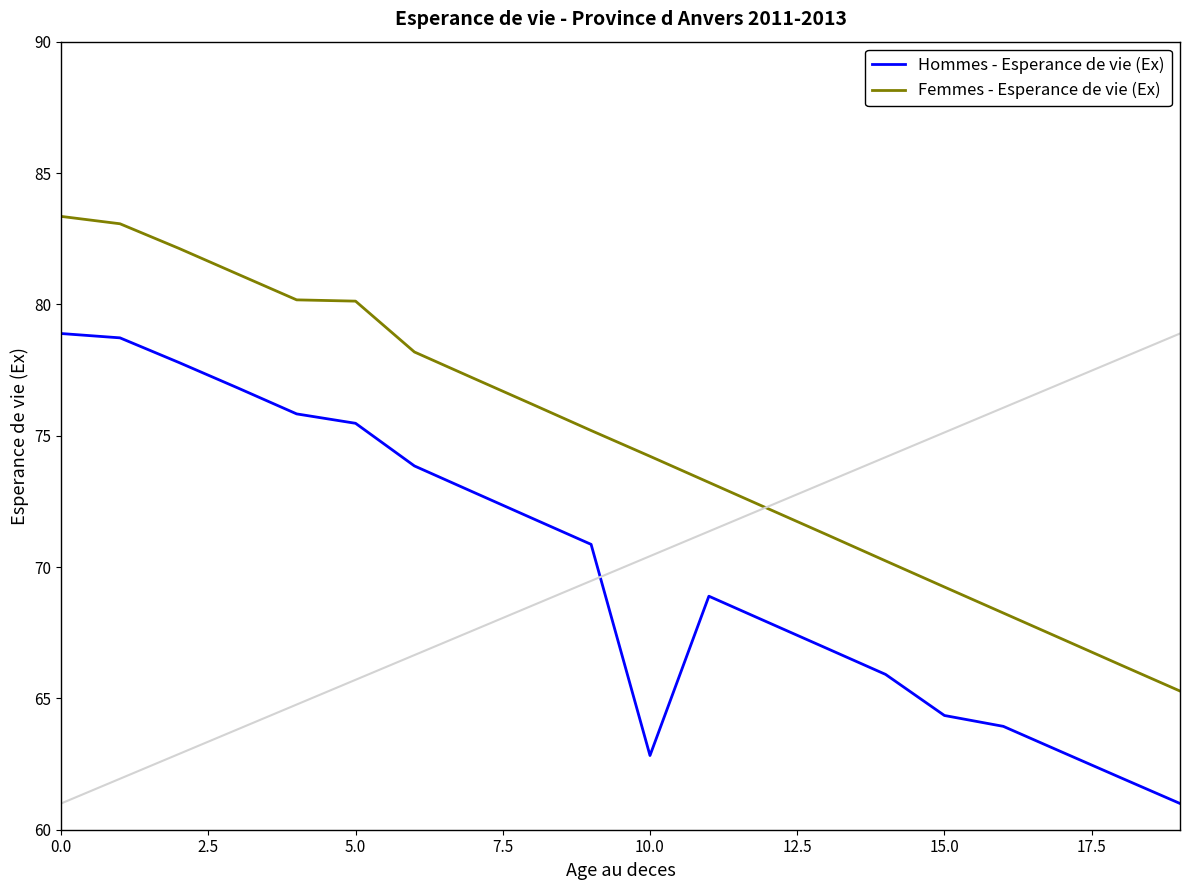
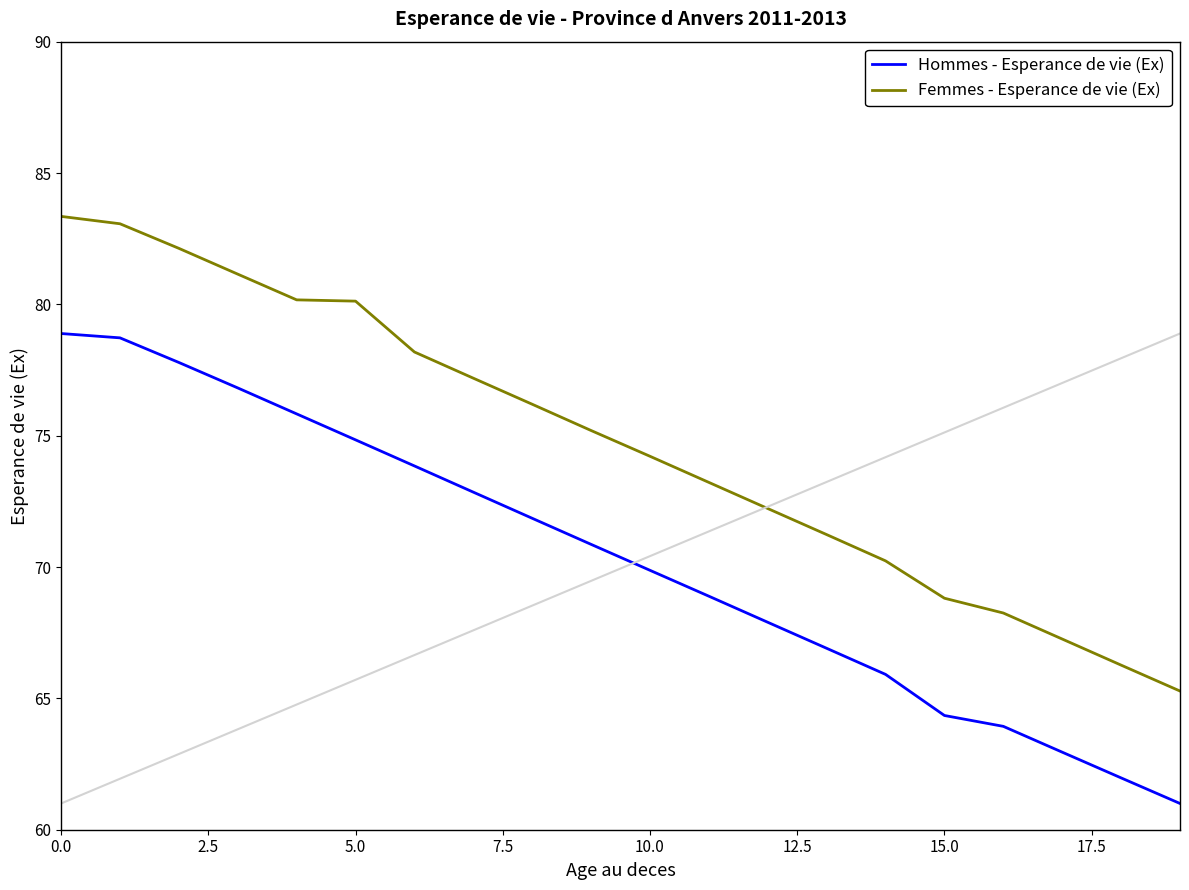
Hommes - Esperance de vie (Ex), 5.0: 75.5 -> 74.8
Hommes - Esperance de vie (Ex), 10.0: 62.8 -> 69.9
Femmes - Esperance de vie (Ex), 15.0: 69.2 -> 68.8
